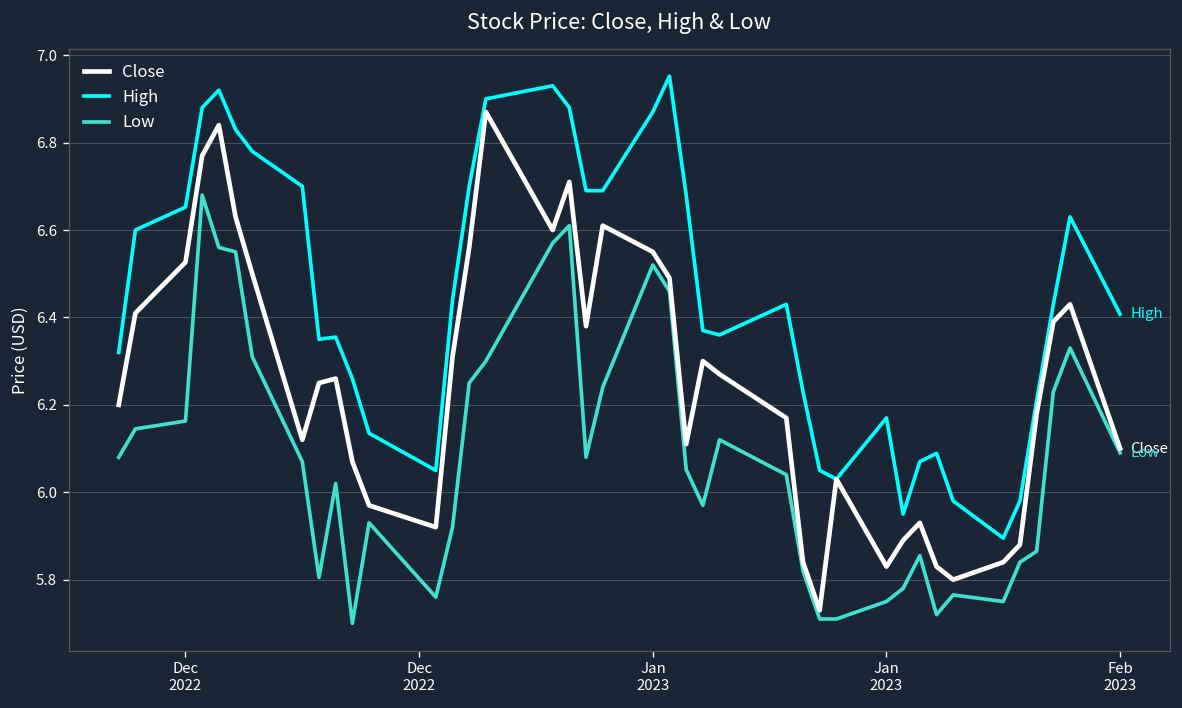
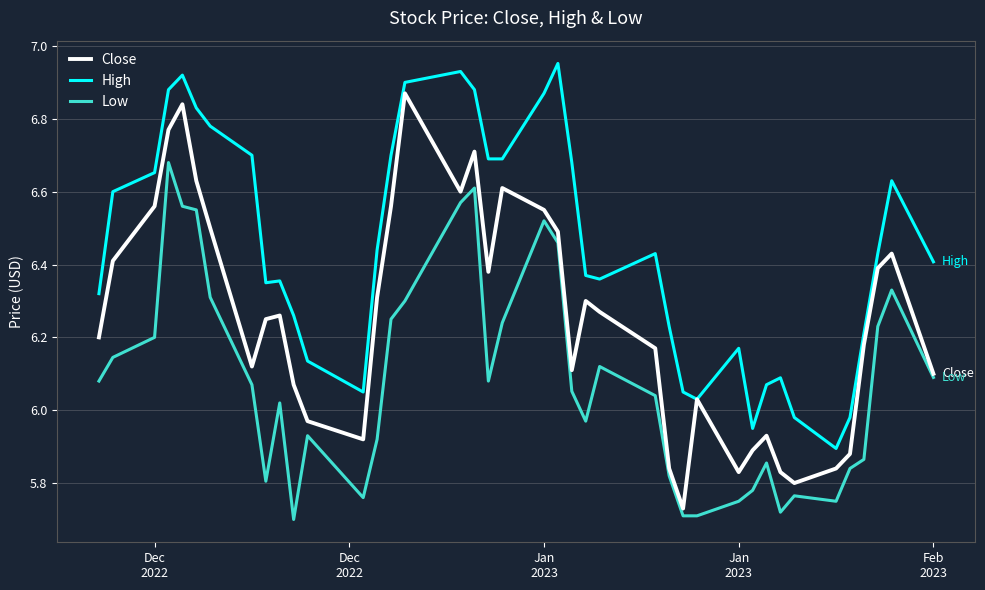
Close, Dec 2022: 6.53 -> 6.56
Low, Dec 2022: 6.16 -> 6.20
